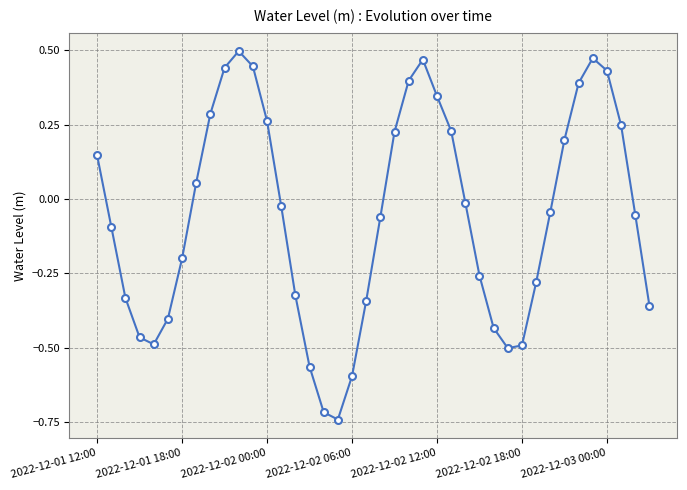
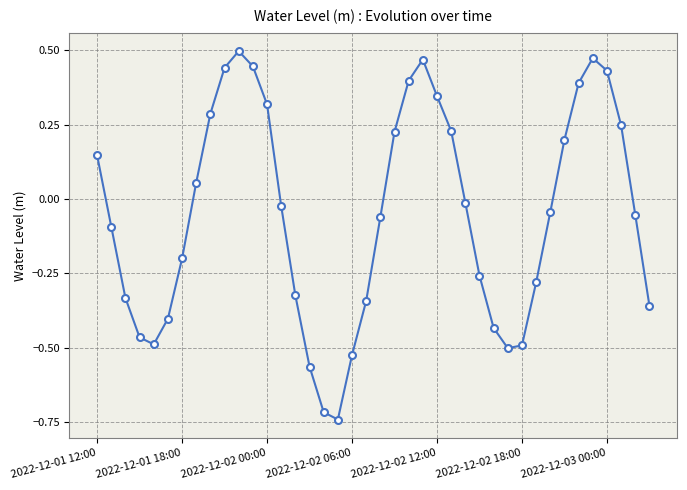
2022-12-02 00:00: 0.26 -> 0.32
2022-12-02 06:00: -0.60 -> -0.53
